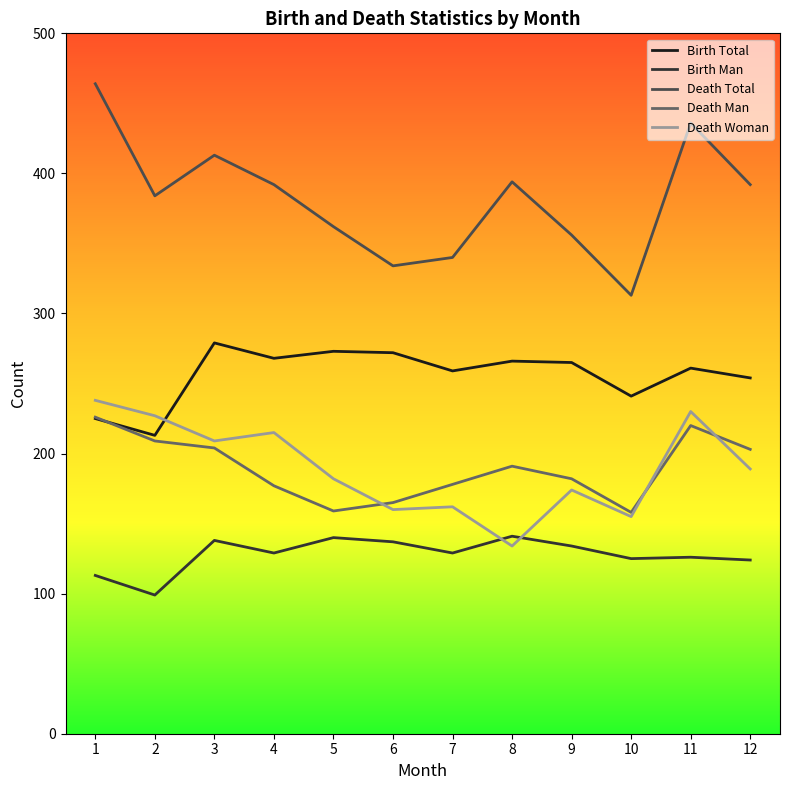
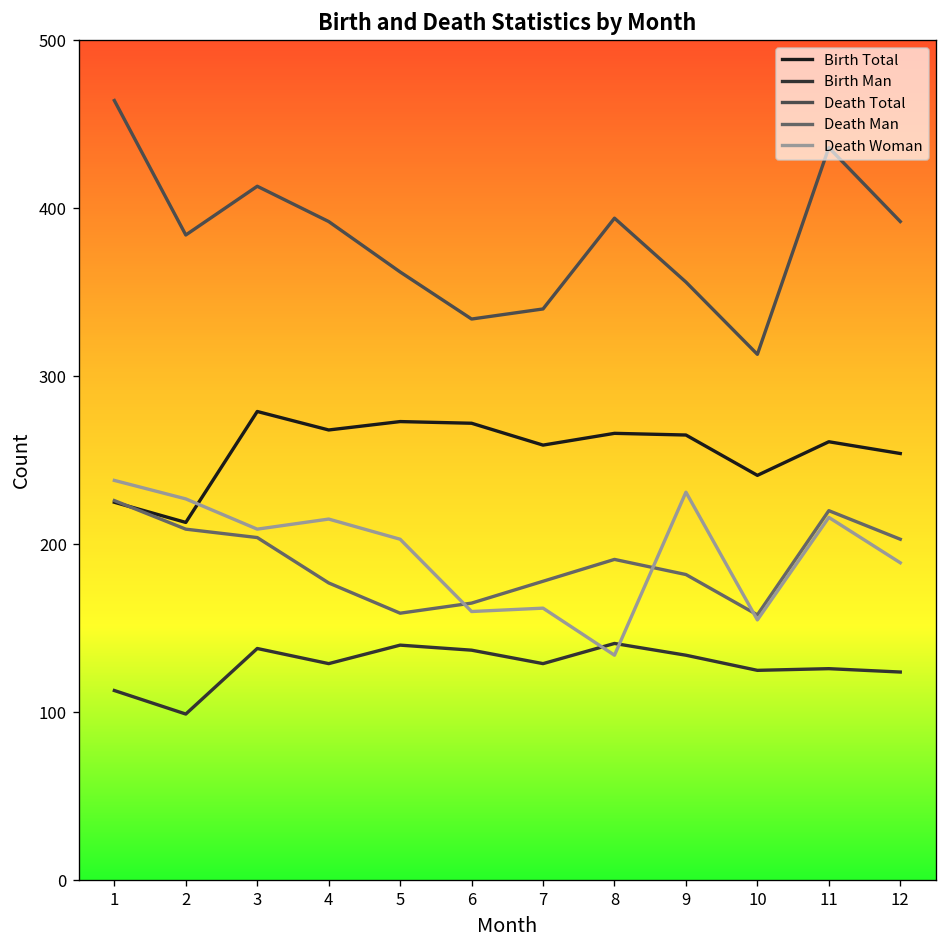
Death Woman, 5: 182 -> 203
Death Woman, 9: 174 -> 231
Death Woman, 11: 230 -> 216
